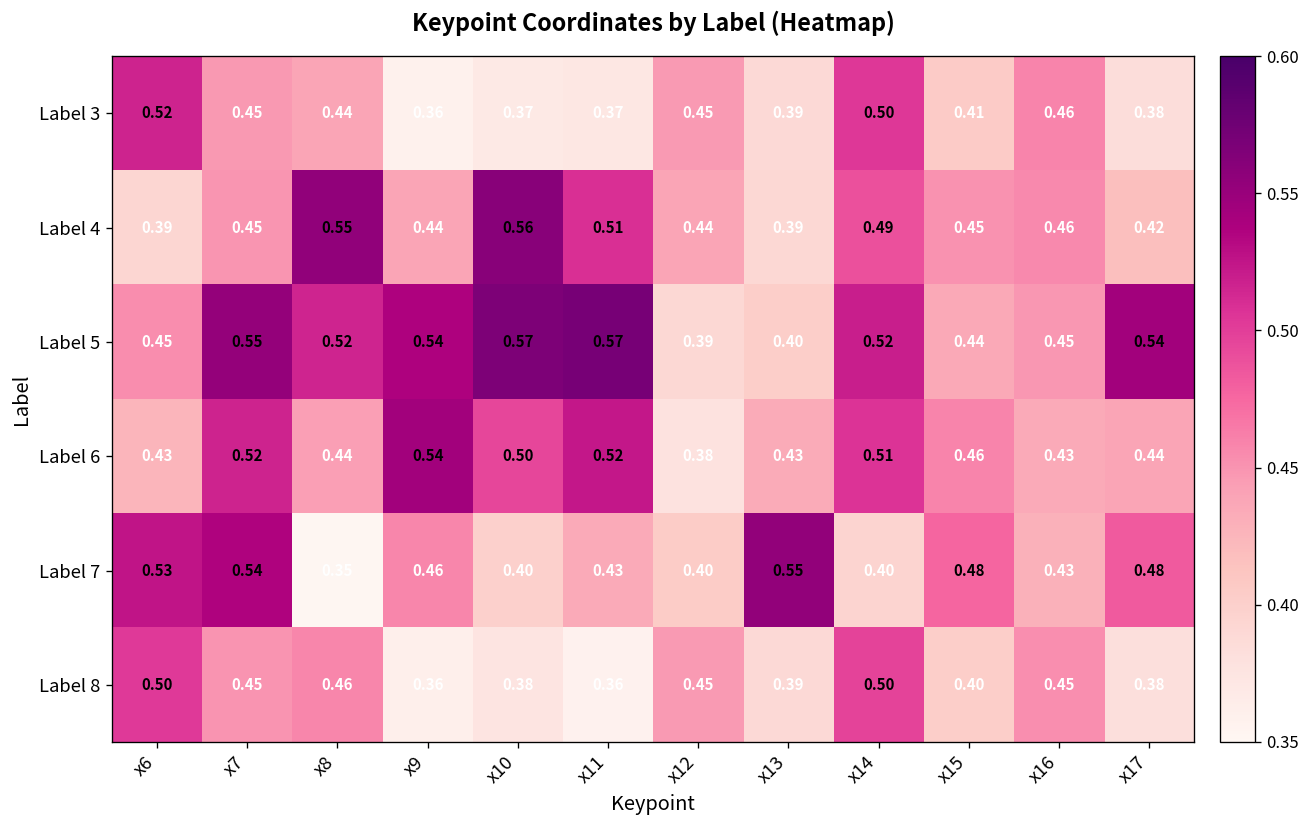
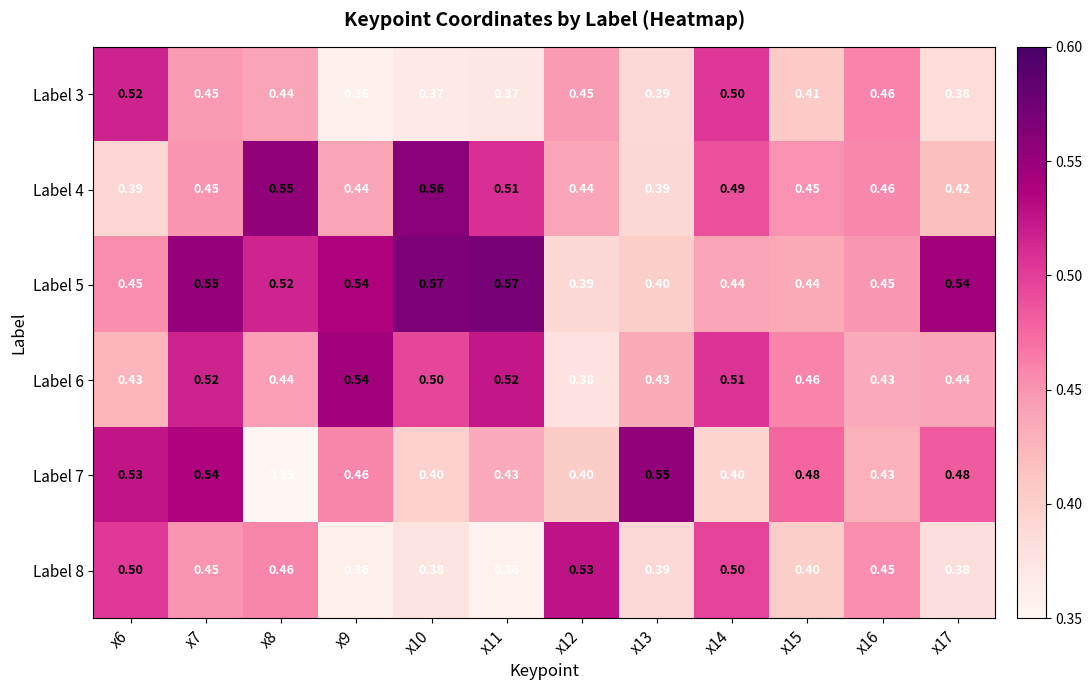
Label 5, x14: 0.52 -> 0.44
Label 8, x12: 0.45 -> 0.53
